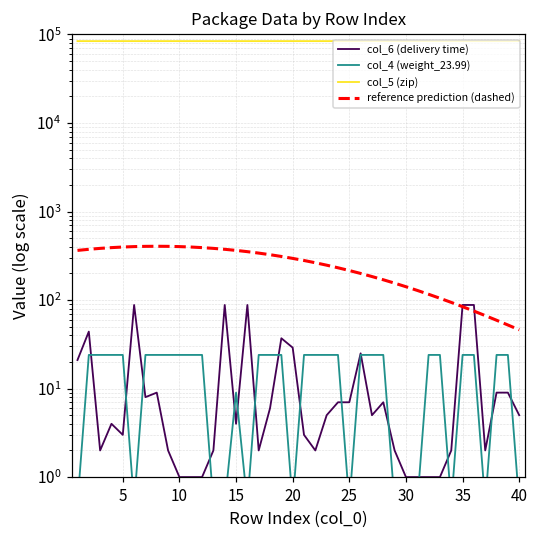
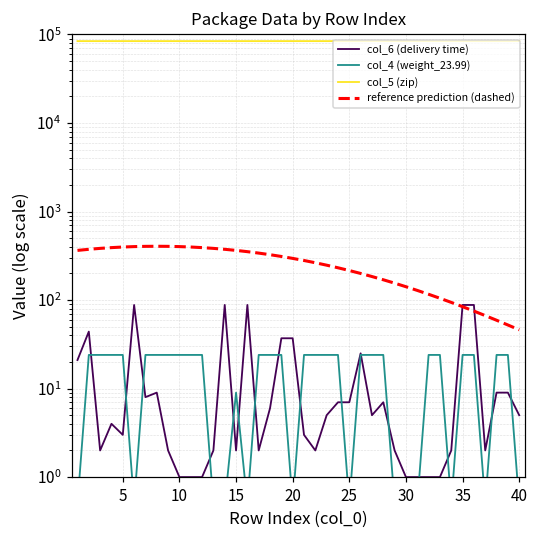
col_6 (delivery time), 15: 4 -> 2
col_6 (delivery time), 20: 29 -> 40
